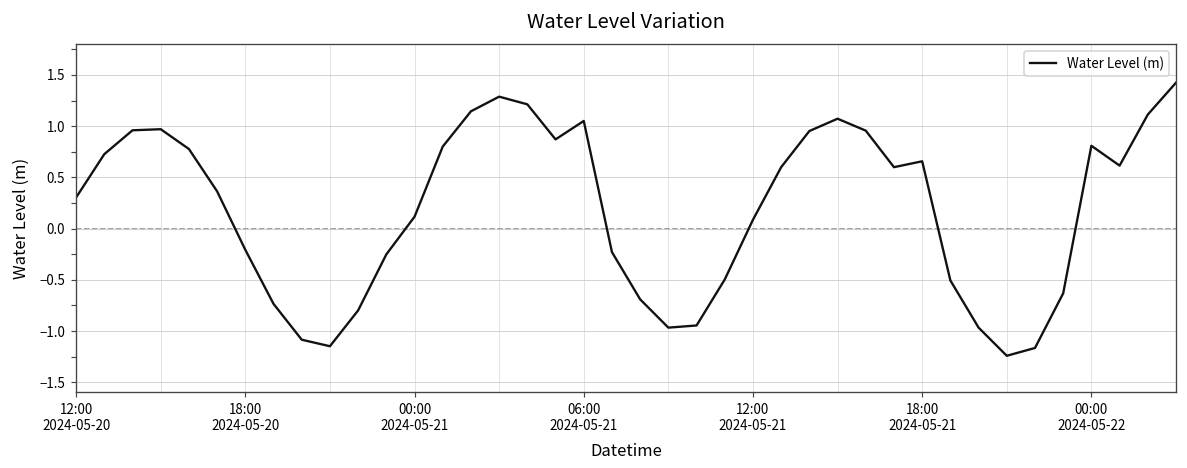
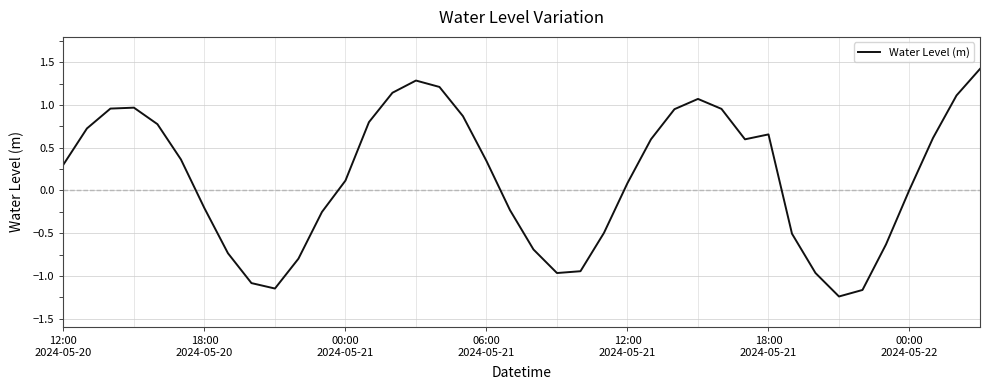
06:00 2024-05-21: 1.1 -> 0.3
00:00 2024-05-22: 0.8 -> 0.0
